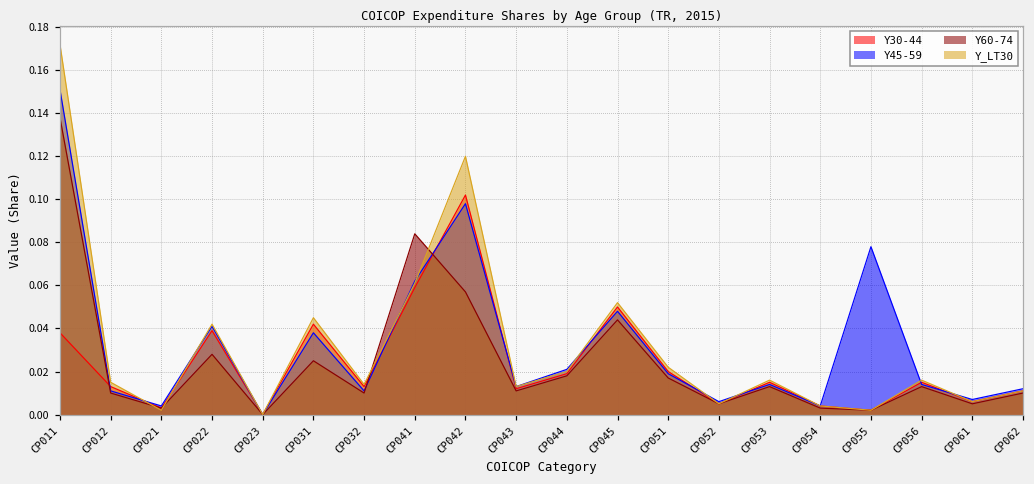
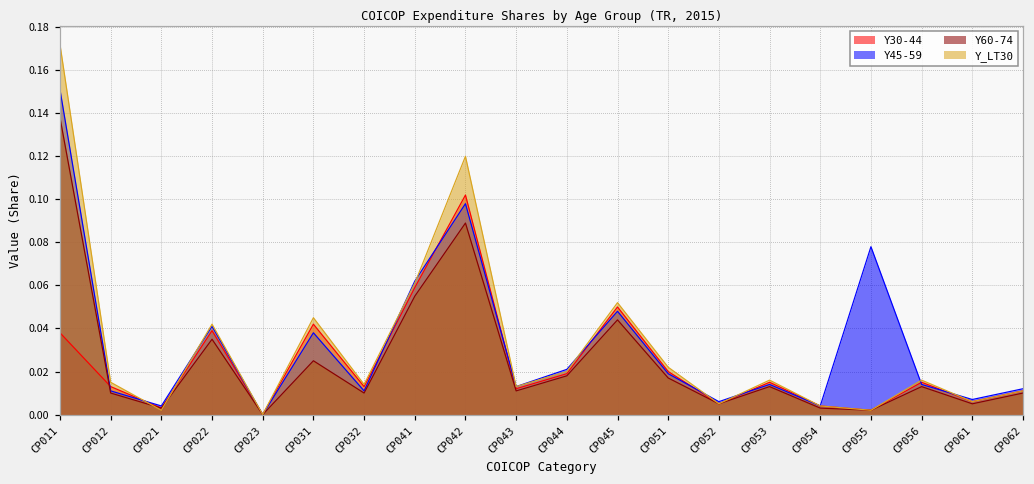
Y60-74, CP022: 0.028 -> 0.035
Y60-74, CP041: 0.084 -> 0.055
Y60-74, CP042: 0.057 -> 0.089
